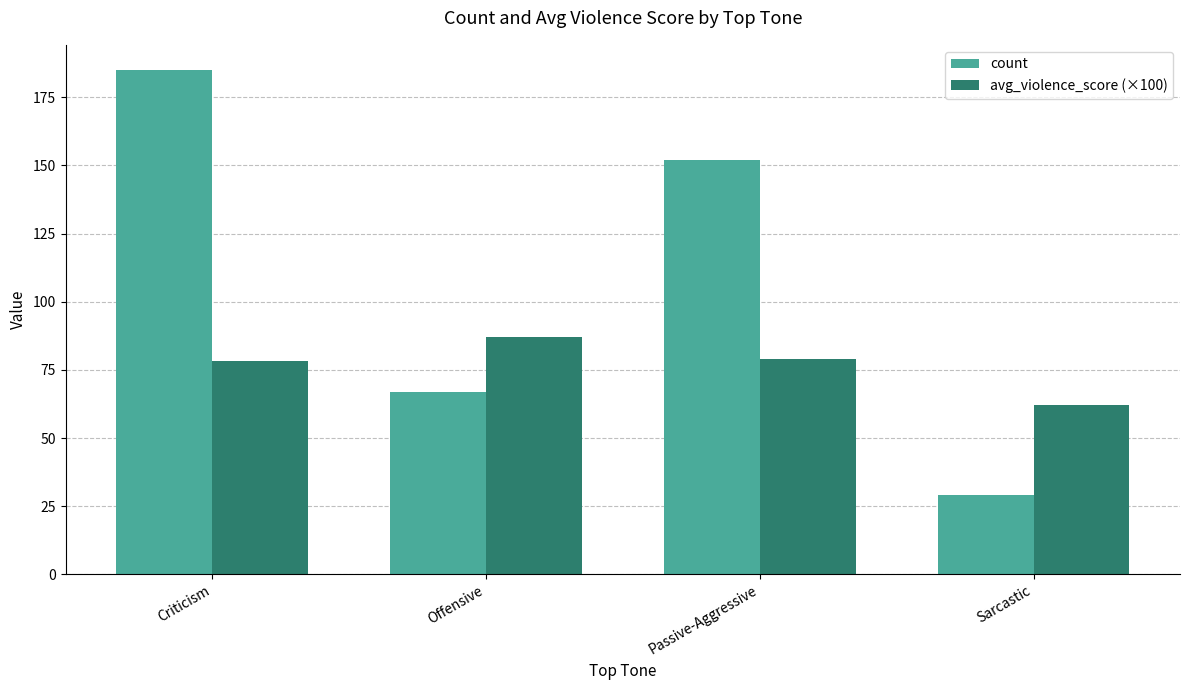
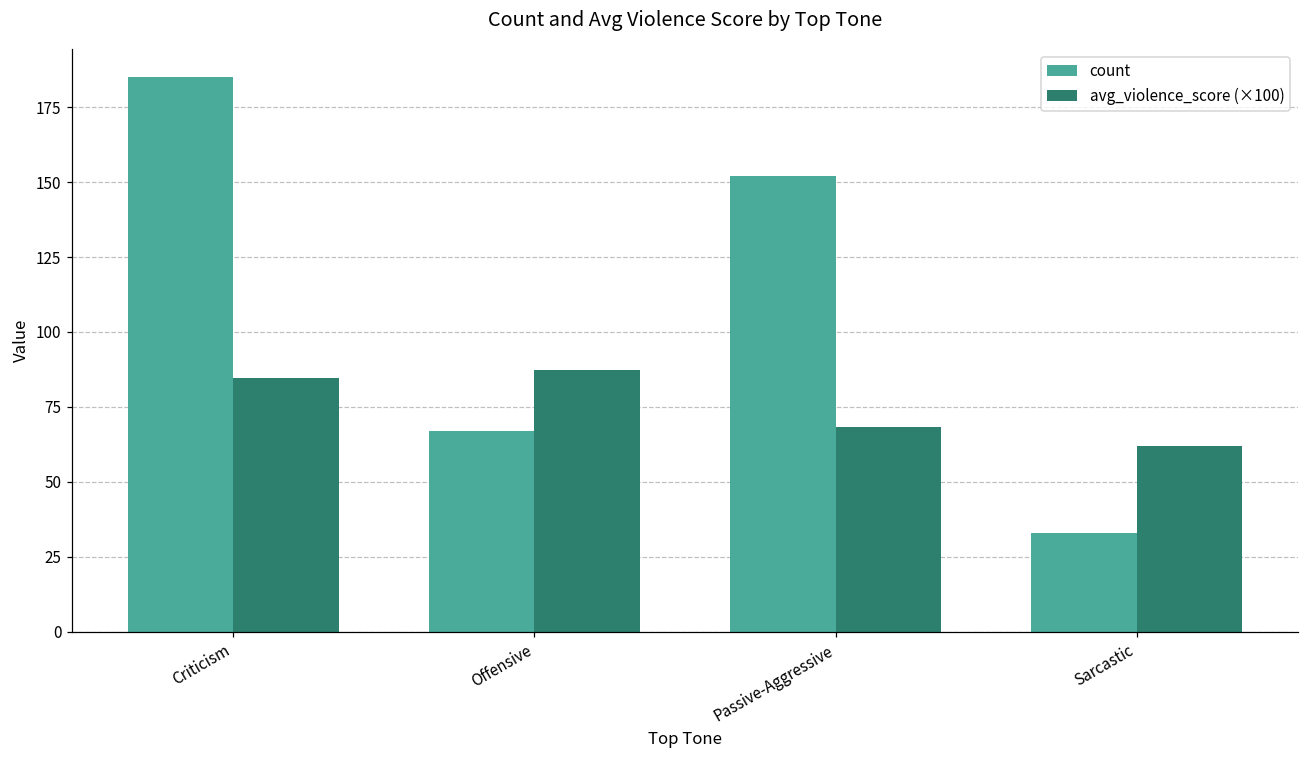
avg_violence_score (×100), Criticism: 78 -> 85
avg_violence_score (×100), Passive-Aggressive: 79 -> 68
count, Sarcastic: 29 -> 33
